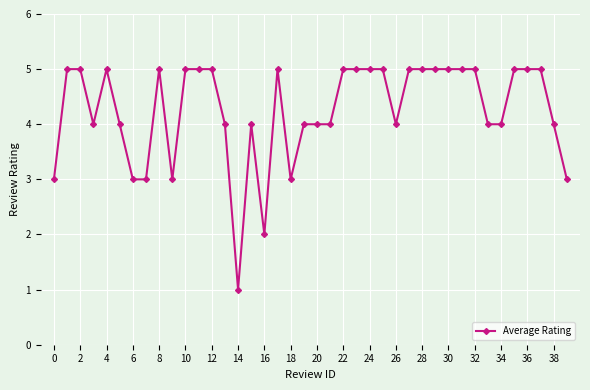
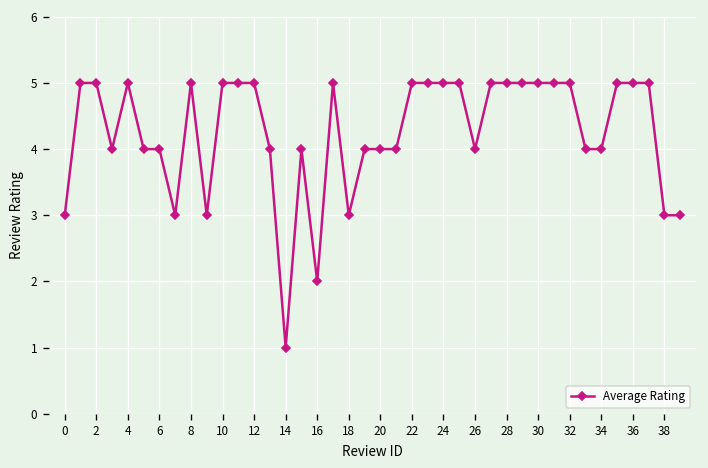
6: 3 -> 4
38: 4 -> 3
